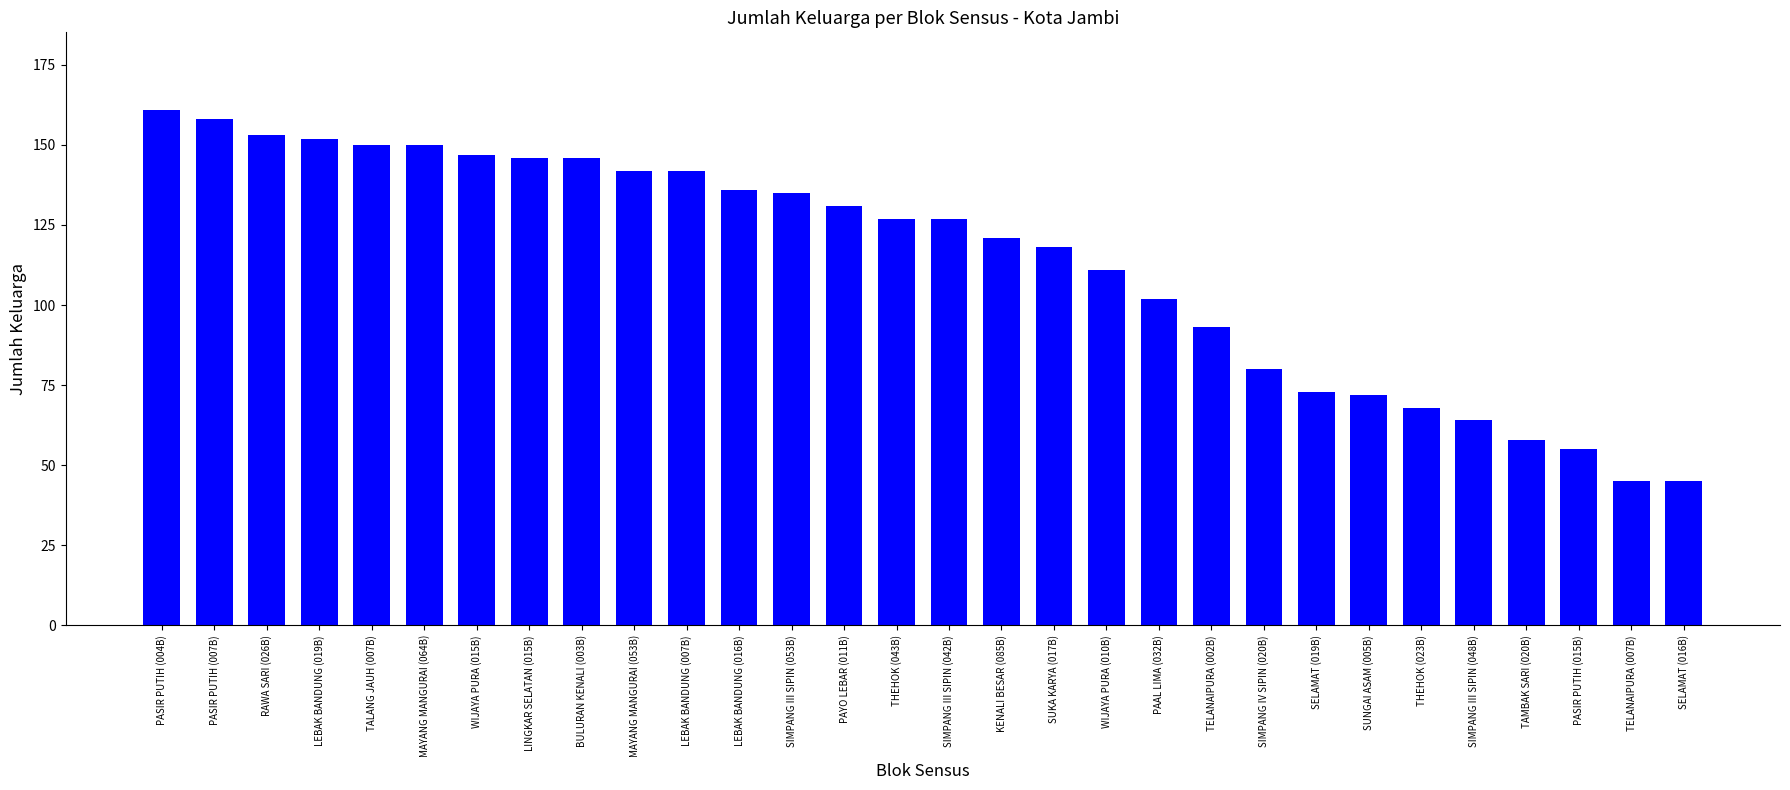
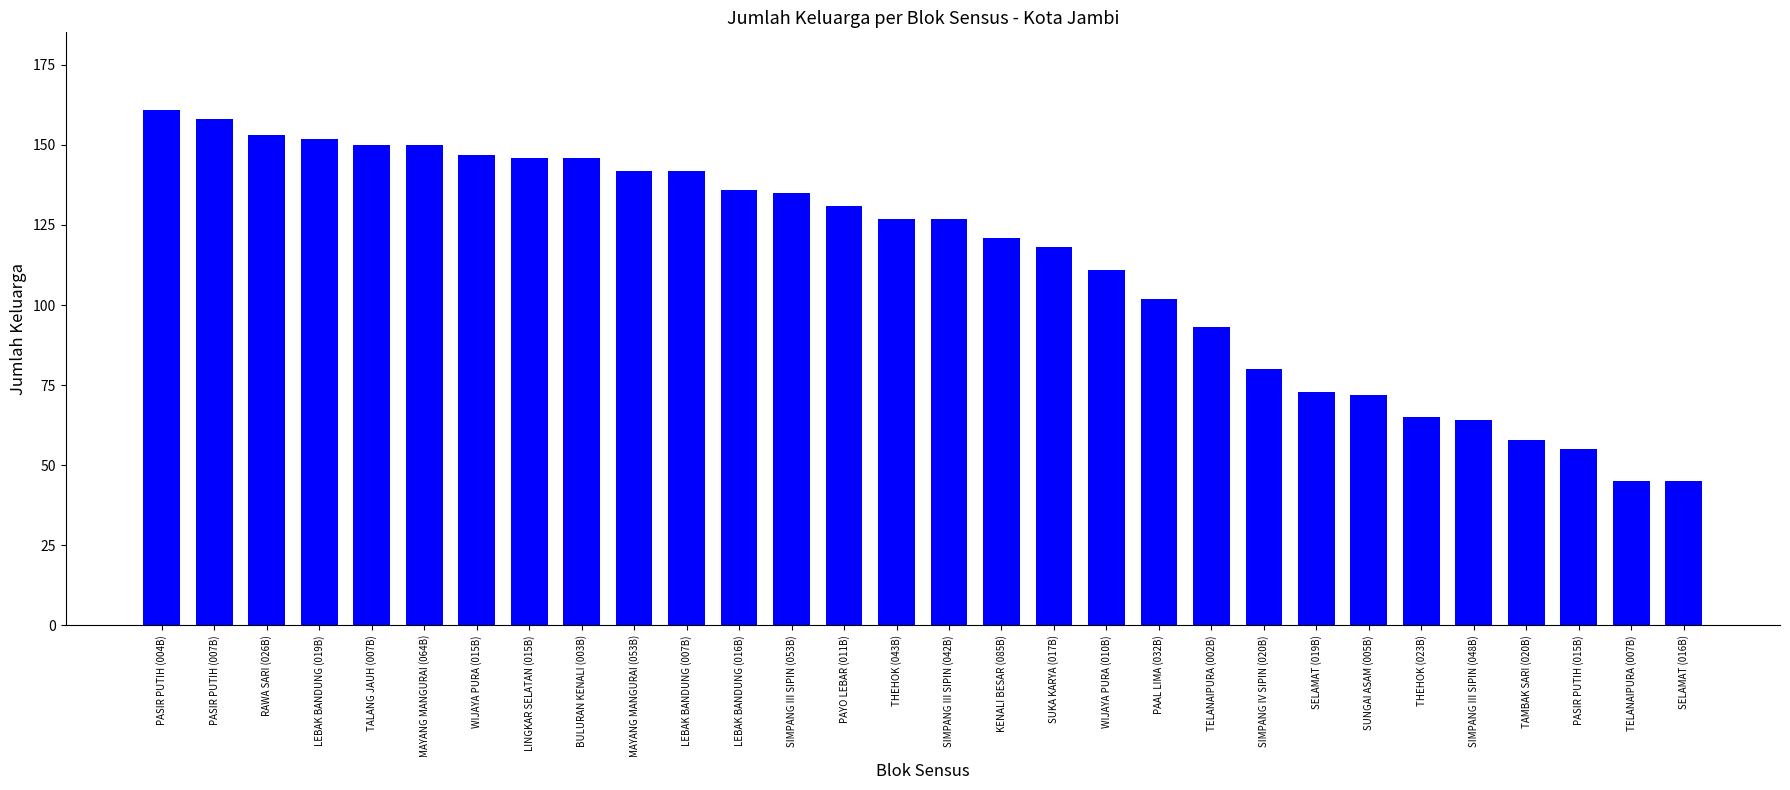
THEHOK (023B): 68 -> 65
